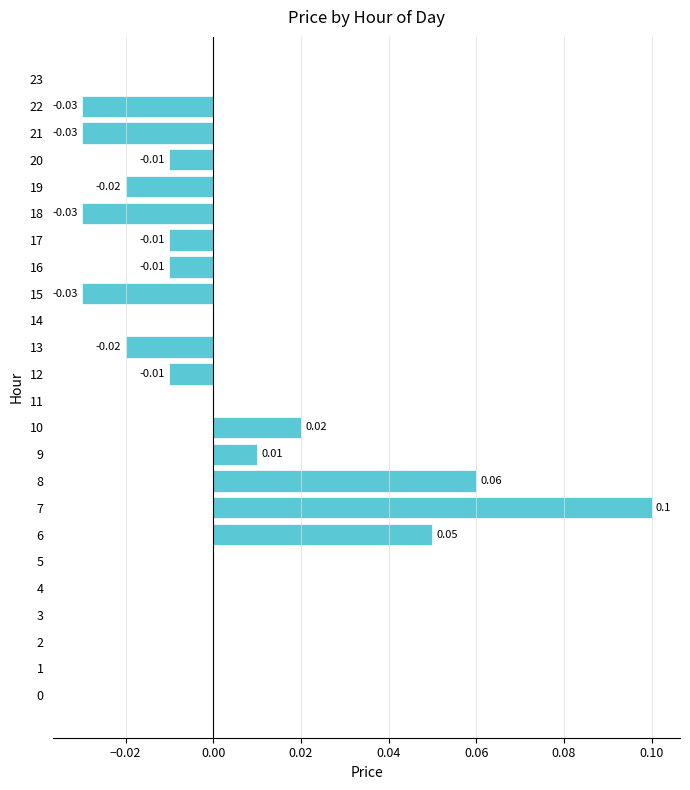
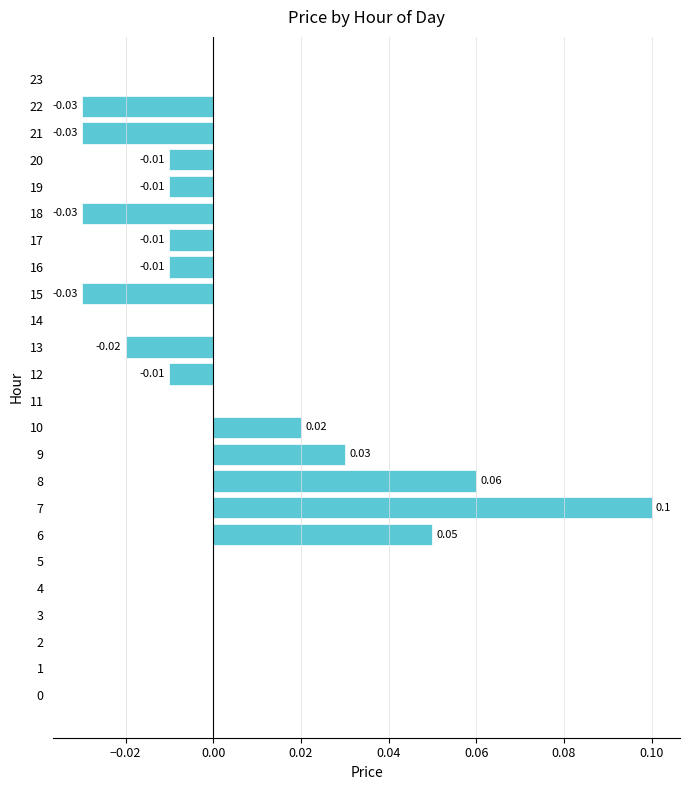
19: -0.02 -> -0.01
9: 0.01 -> 0.03
